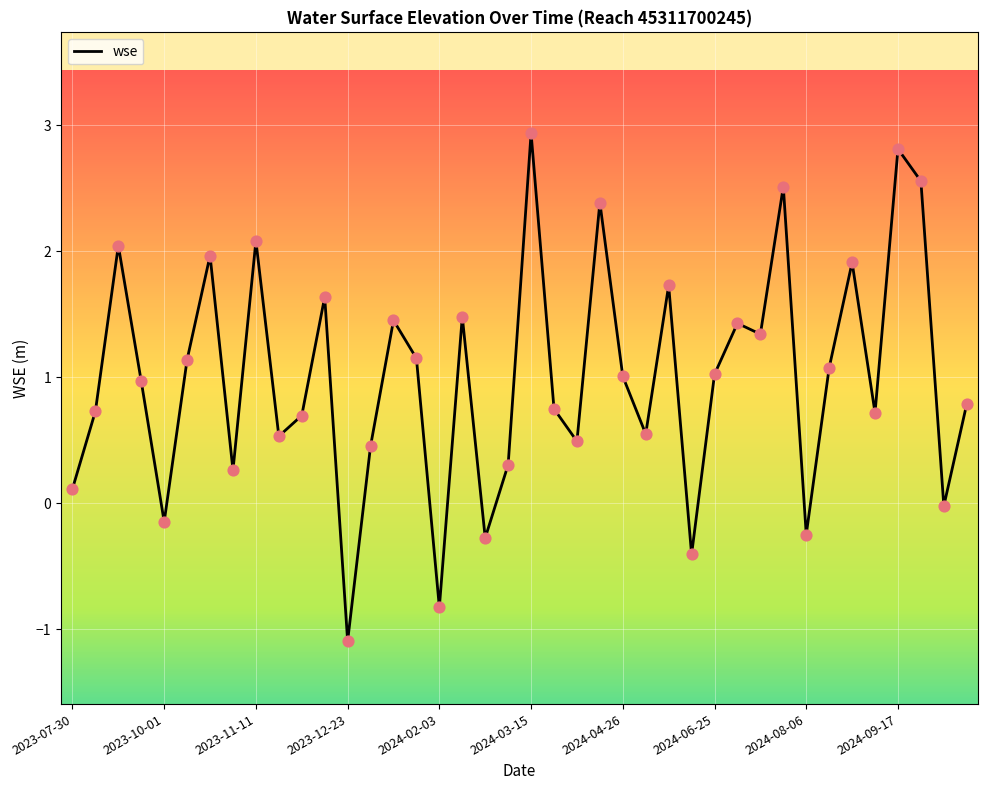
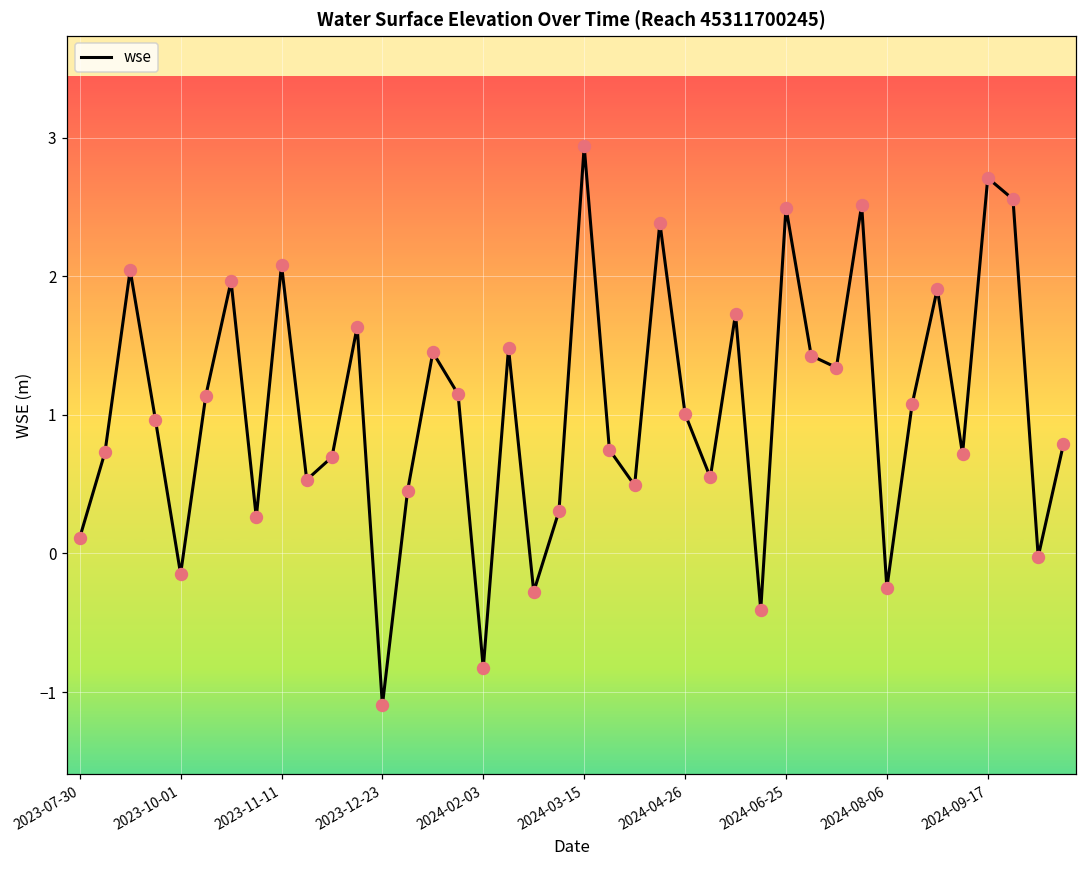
2024-06-25: 1.02 -> 2.50
2024-09-17: 2.81 -> 2.71
